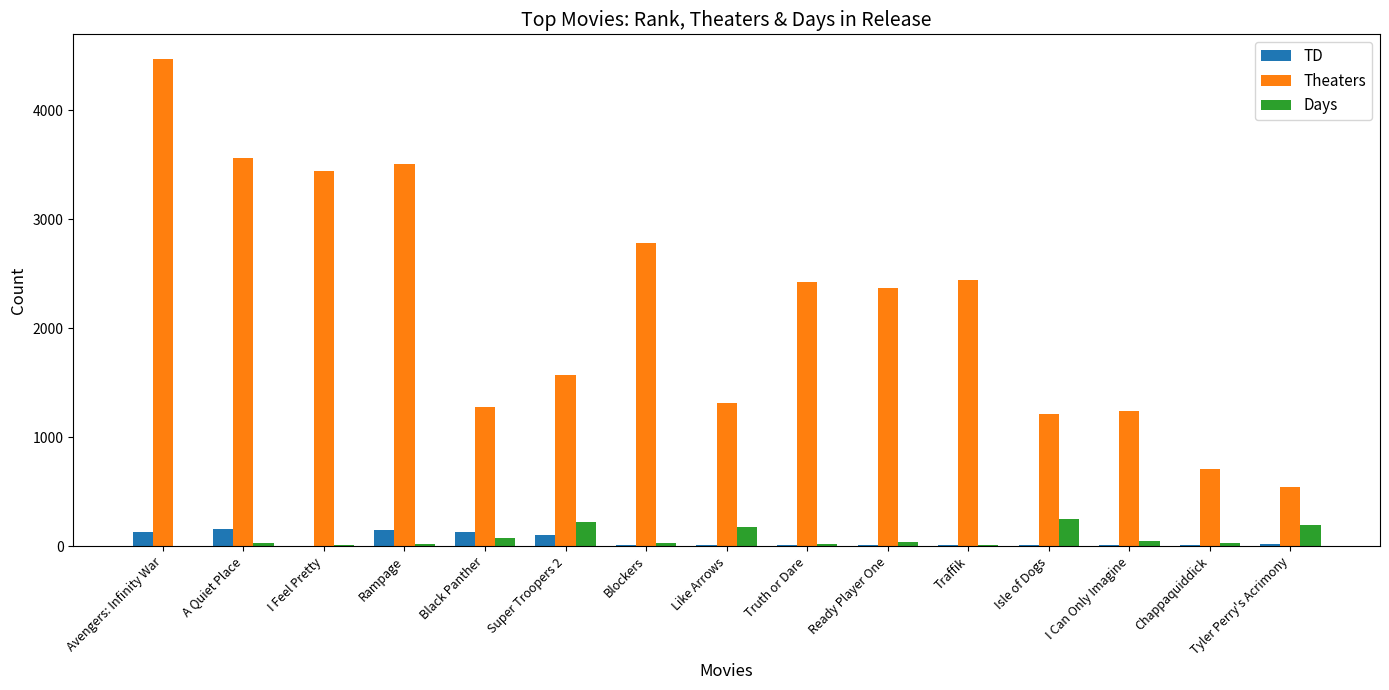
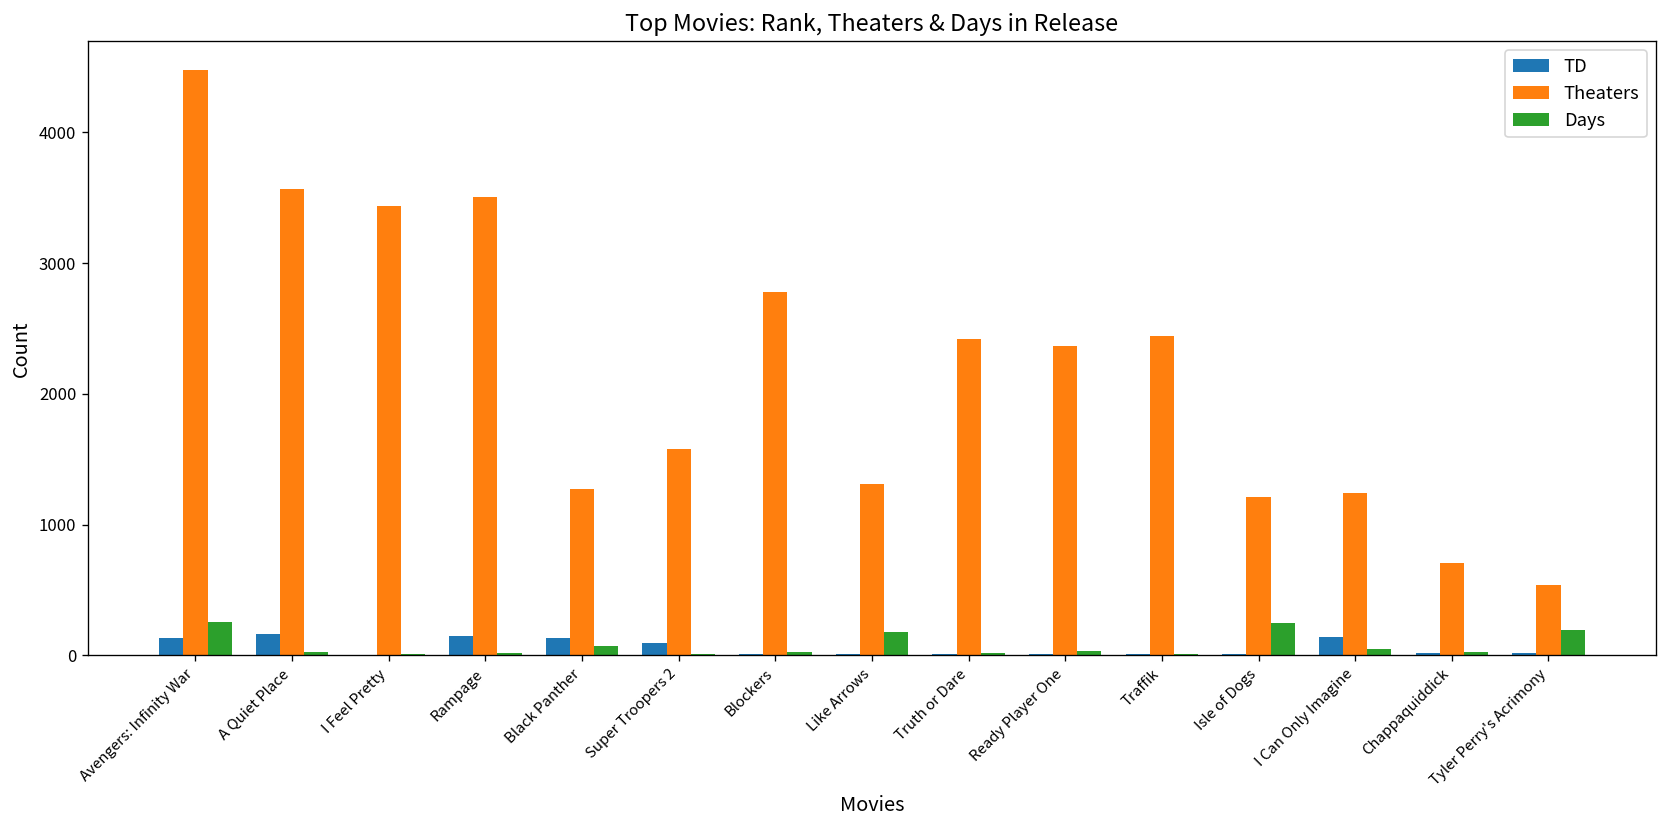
Days, Avengers: Infinity War: 10 -> 250
Days, Super Troopers 2: 220 -> 10
TD, I Can Only Imagine: 10 -> 140
